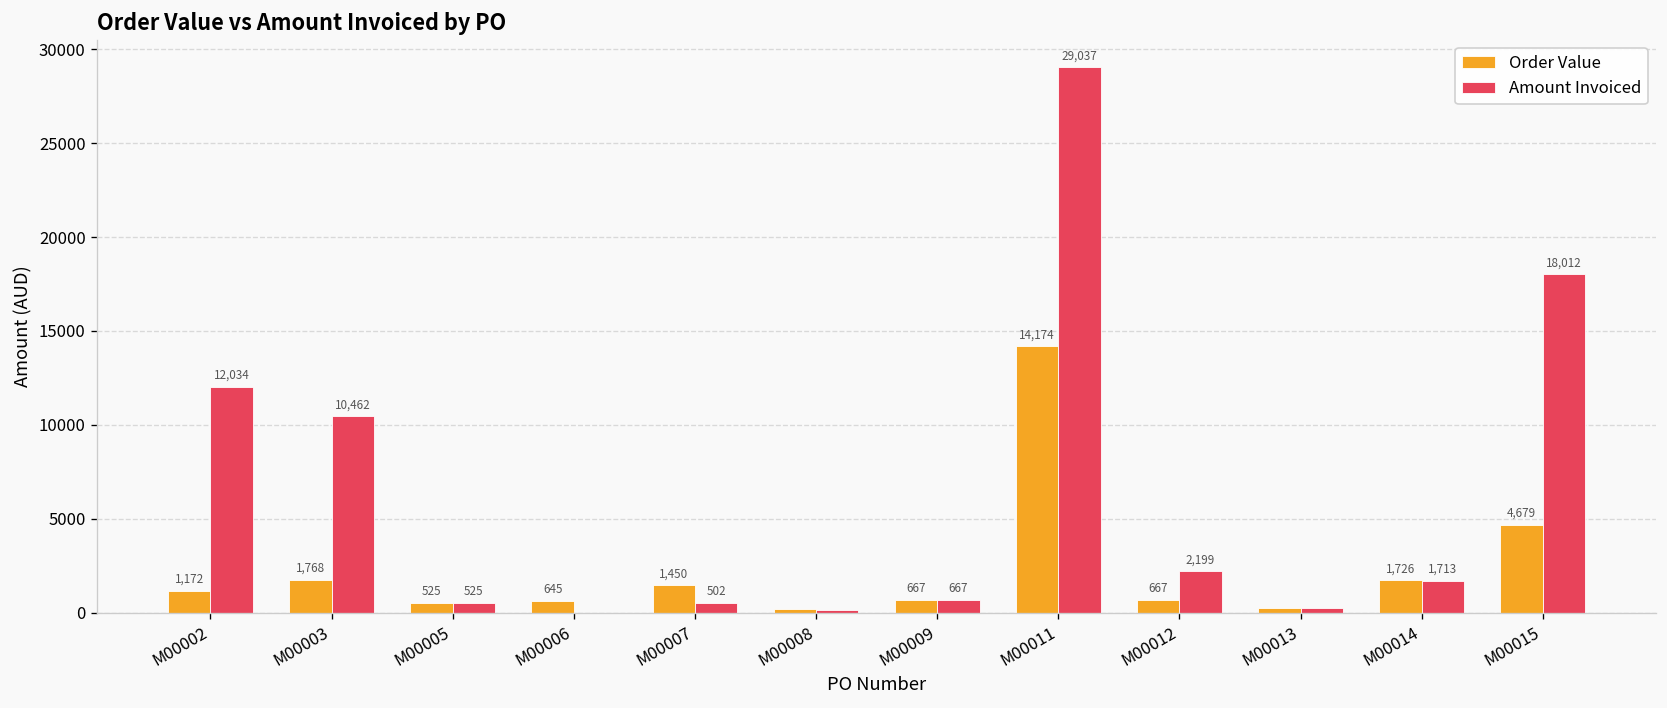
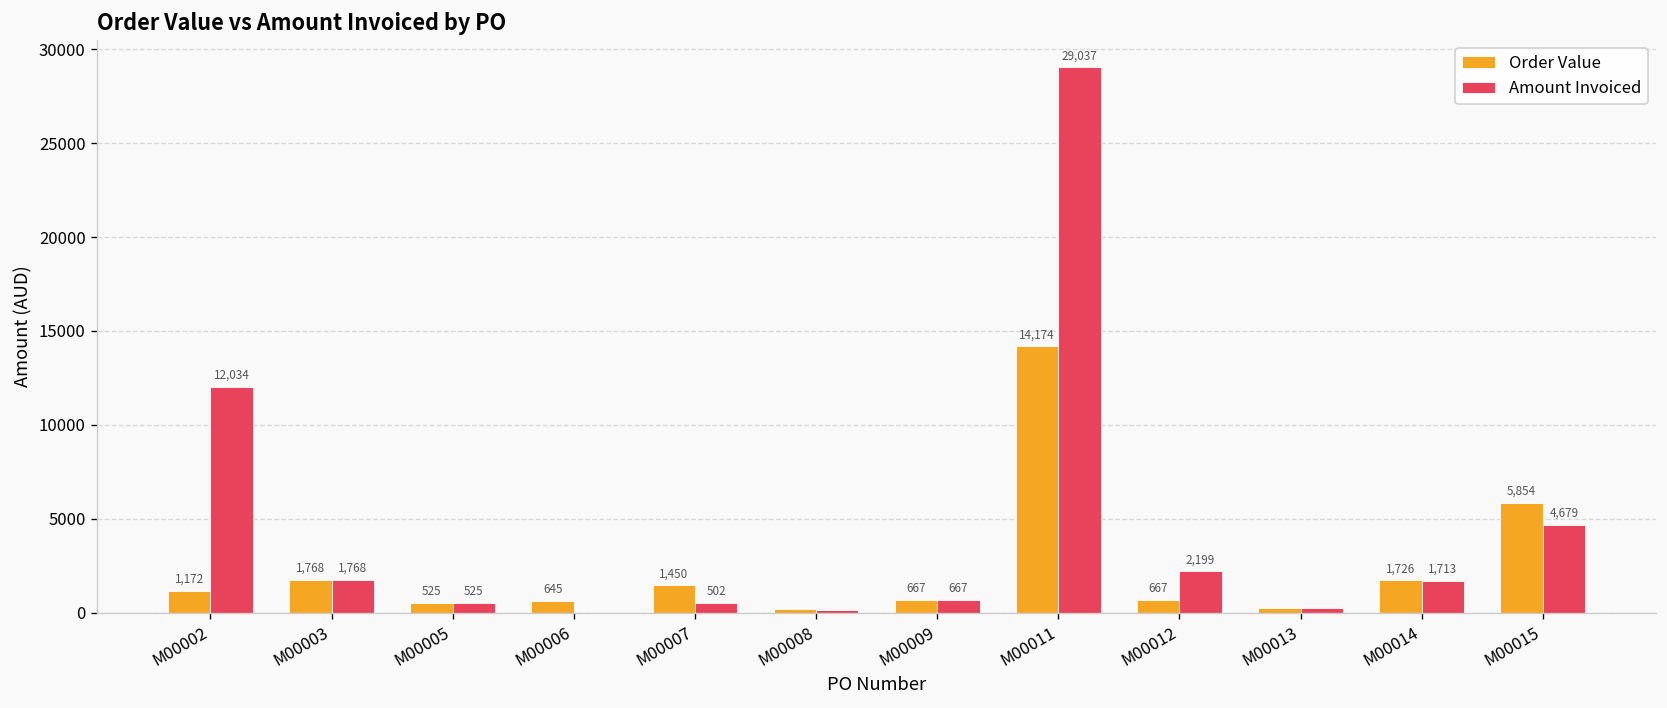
Amount Invoiced, M00003: 10,462 -> 1,768
Order Value, M00015: 4,679 -> 5,854
Amount Invoiced, M00015: 18,012 -> 4,679
